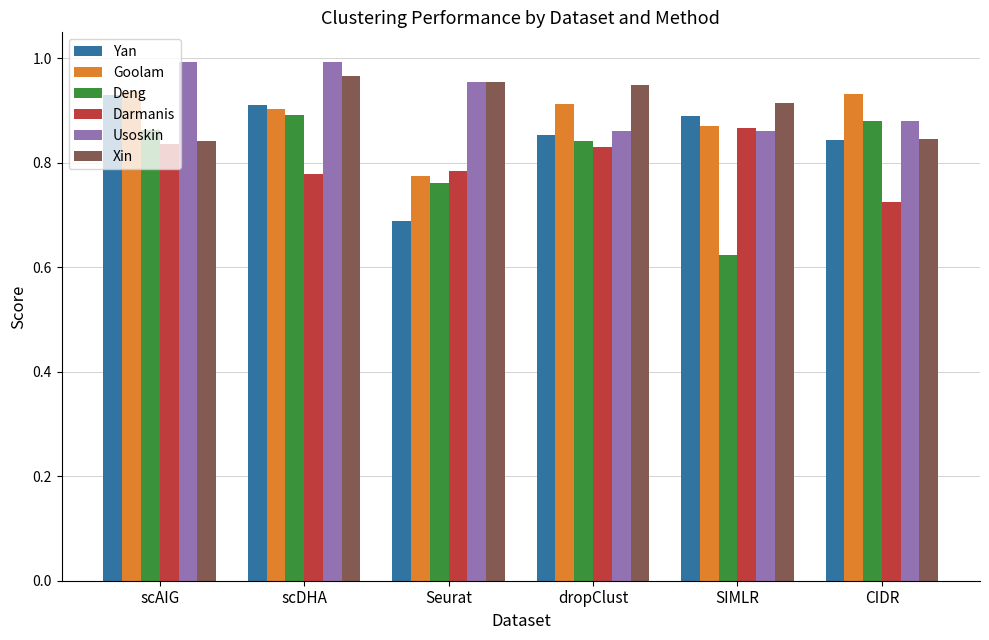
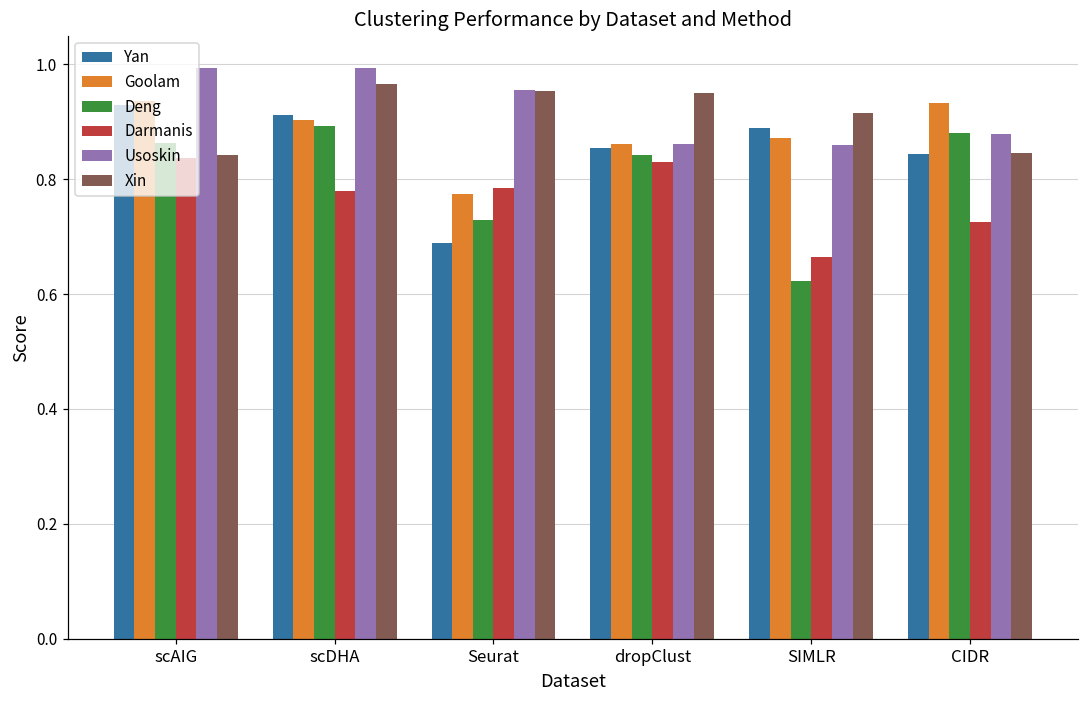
Deng, Seurat: 0.76 -> 0.73
Goolam, dropClust: 0.91 -> 0.86
Darmanis, SIMLR: 0.87 -> 0.67
